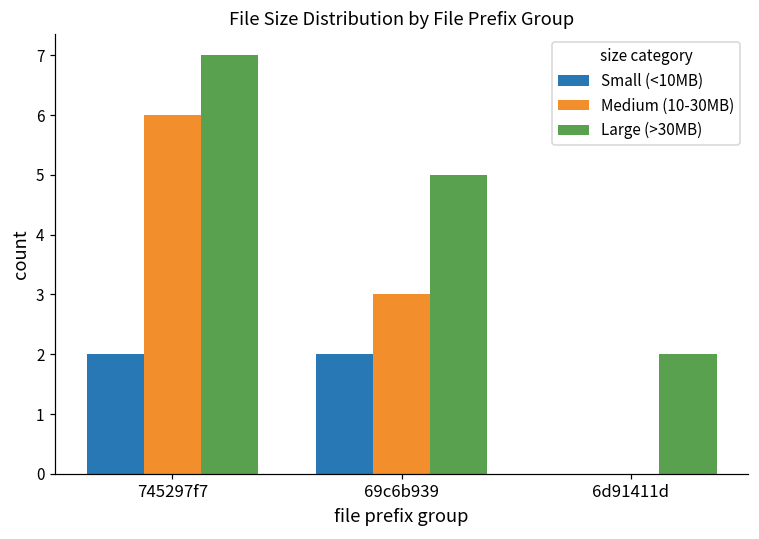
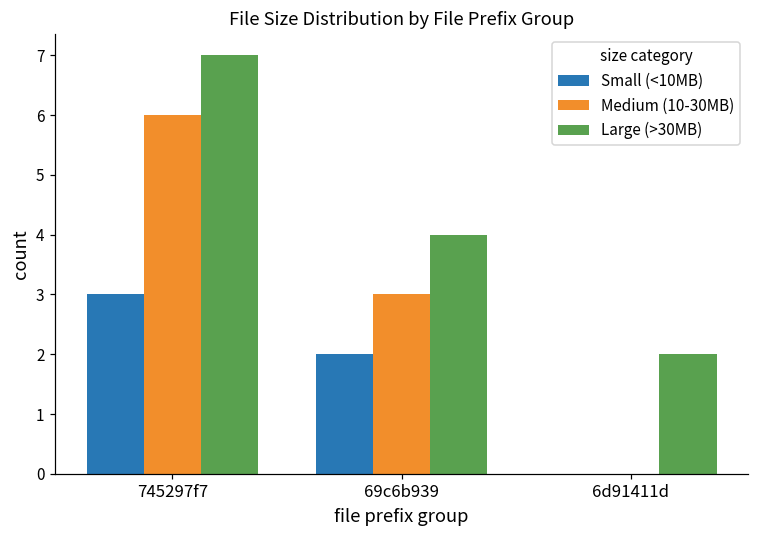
Small (<10MB), 745297f7: 2 -> 3
Large (>30MB), 69c6b939: 5 -> 4
